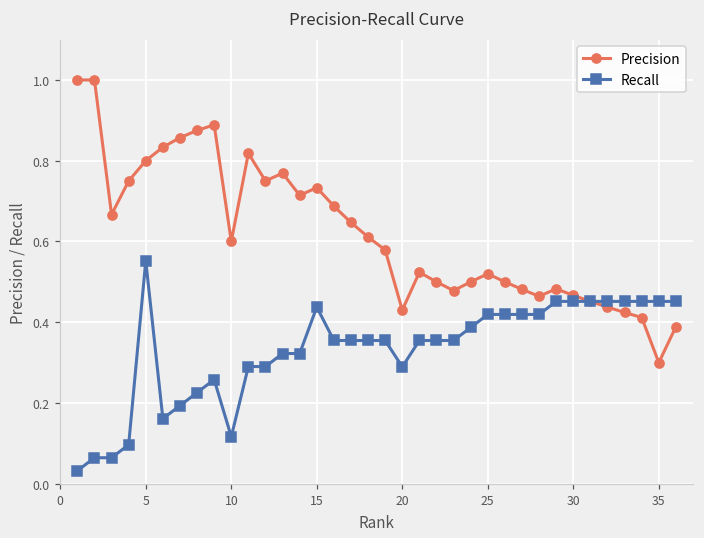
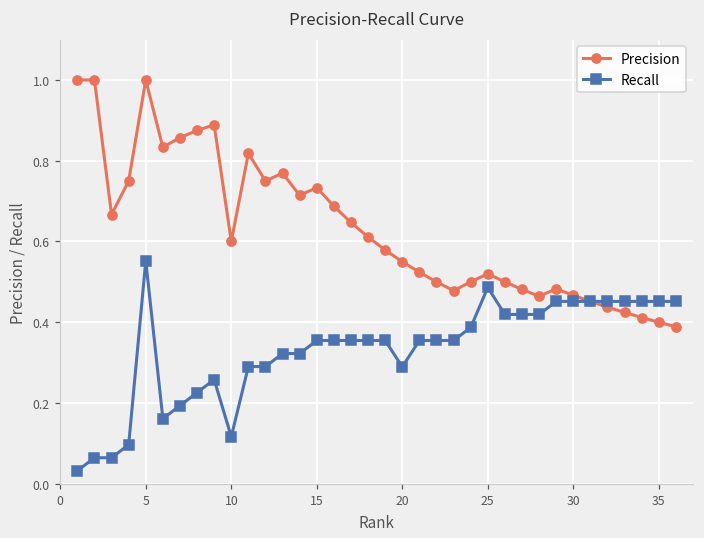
Precision, 5: 0.8 -> 1.0
Recall, 15: 0.44 -> 0.35
Precision, 20: 0.43 -> 0.55
Recall, 25: 0.42 -> 0.49
Precision, 35: 0.3 -> 0.4
